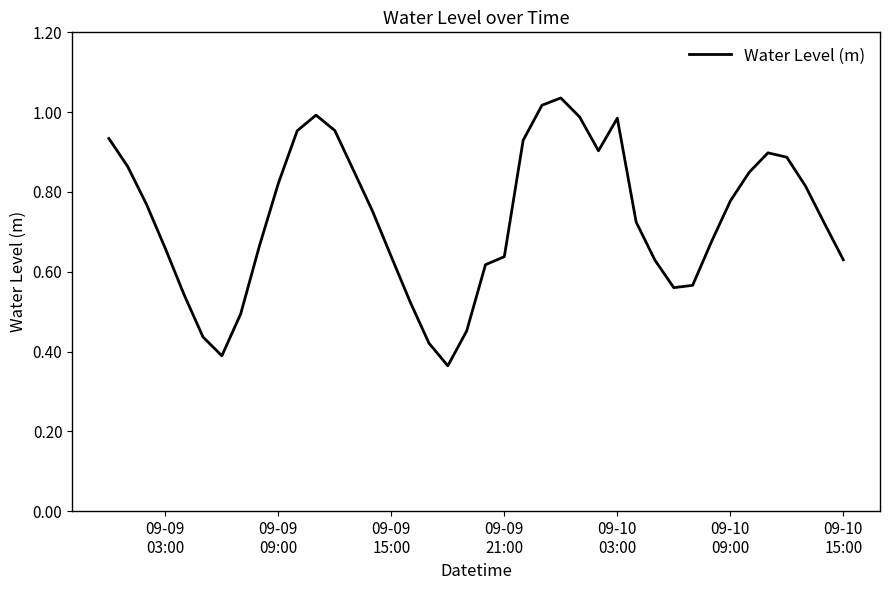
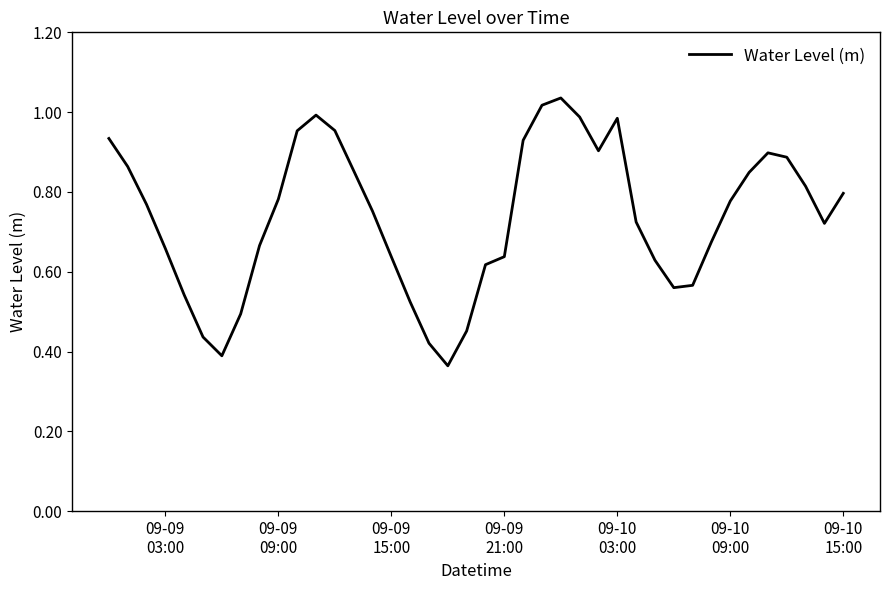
09-09 09:00: 0.82 -> 0.78
09-10 15:00: 0.63 -> 0.80
